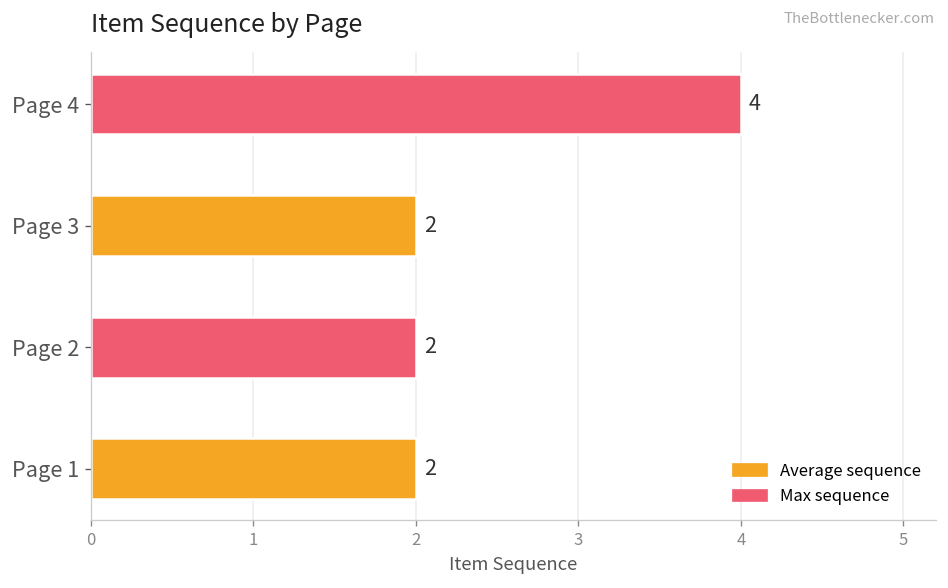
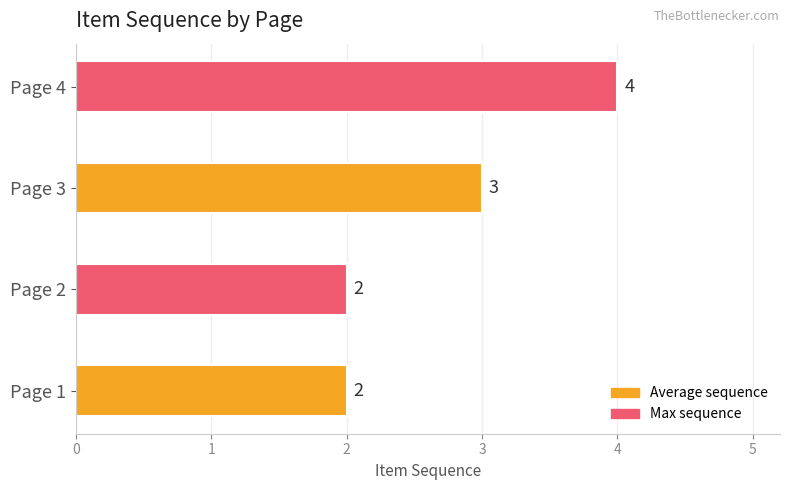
Page 3: 2 -> 3
